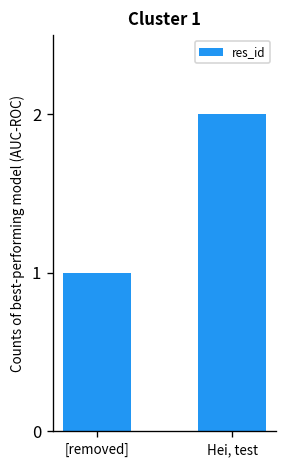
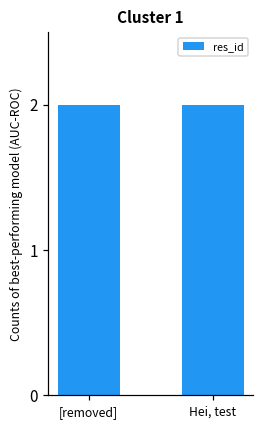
[removed]: 1 -> 2
